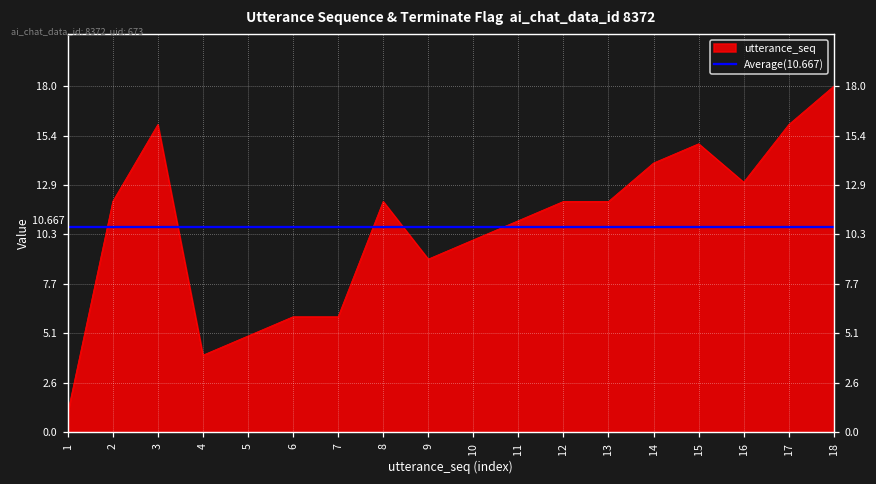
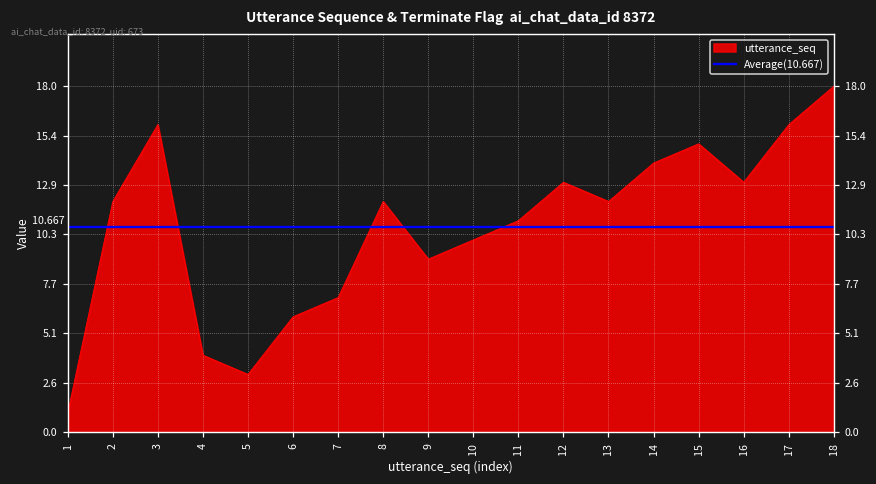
5: 5 -> 3
7: 6 -> 7
12: 12 -> 13
